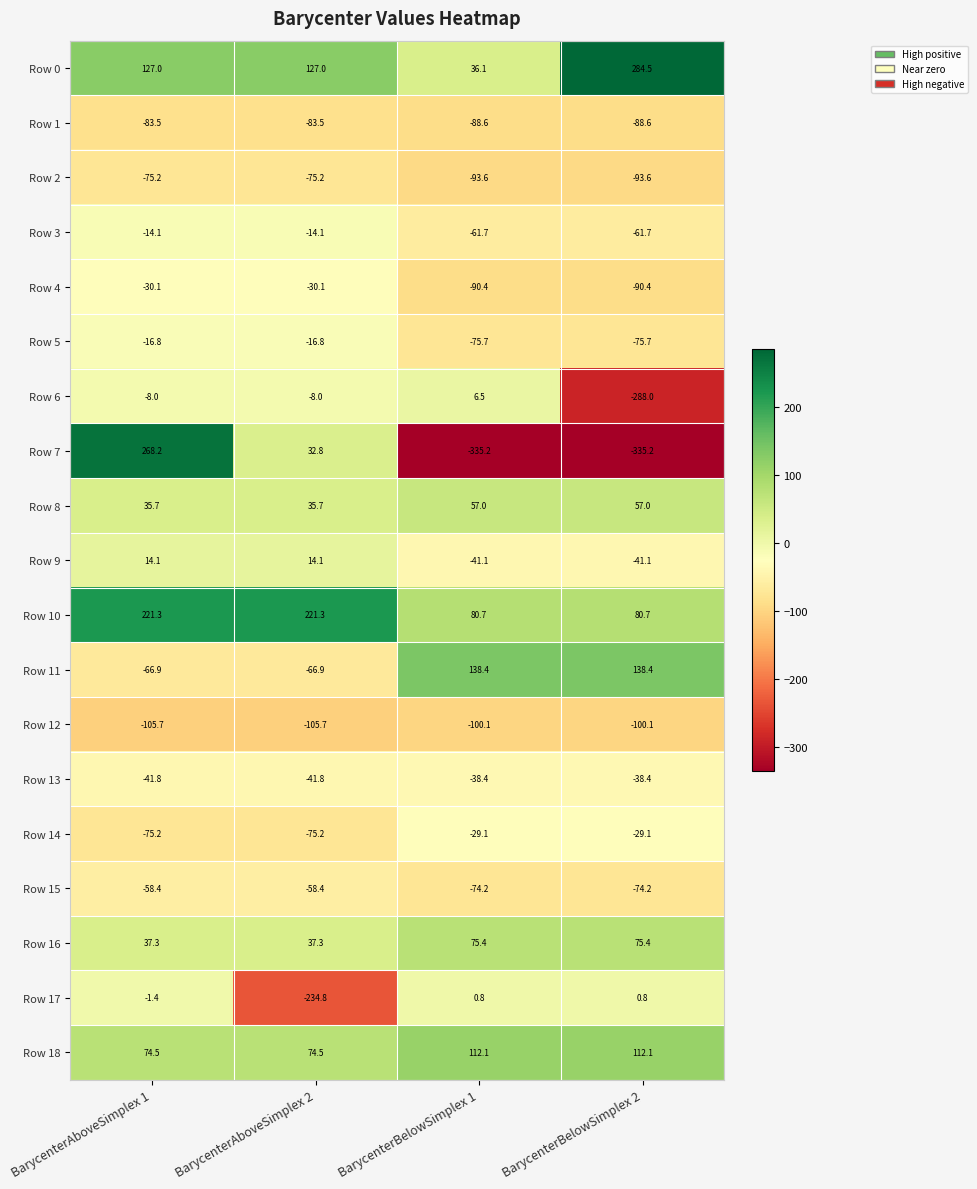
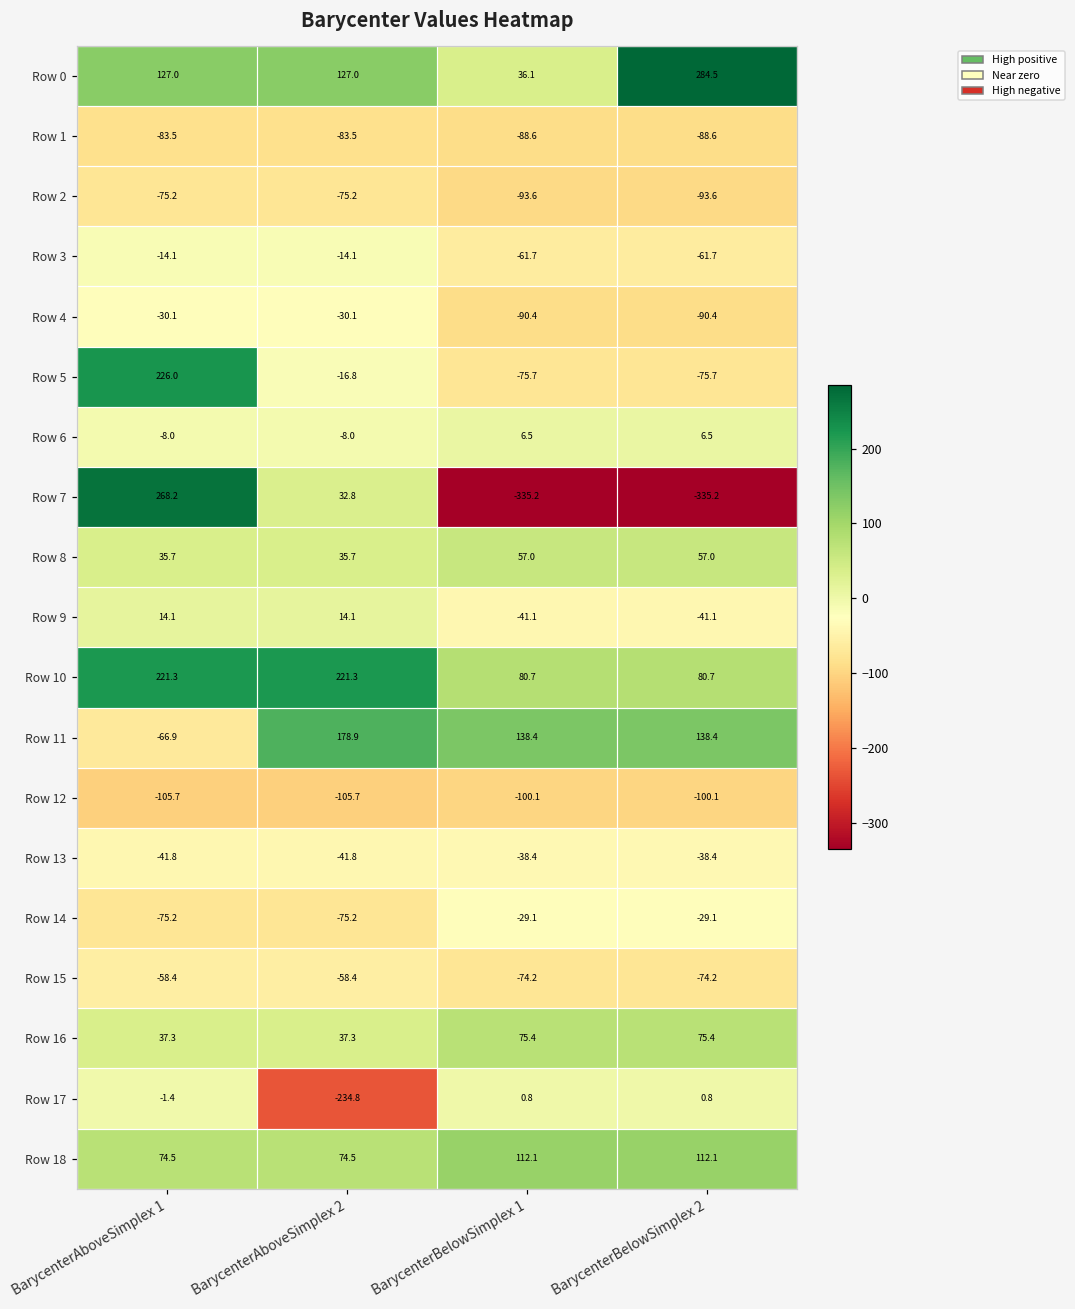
Row 5, BarycenterAboveSimplex 1: -16.8 -> 226.0
Row 6, BarycenterBelowSimplex 2: -288.0 -> 6.5
Row 11, BarycenterAboveSimplex 2: -66.9 -> 178.9
